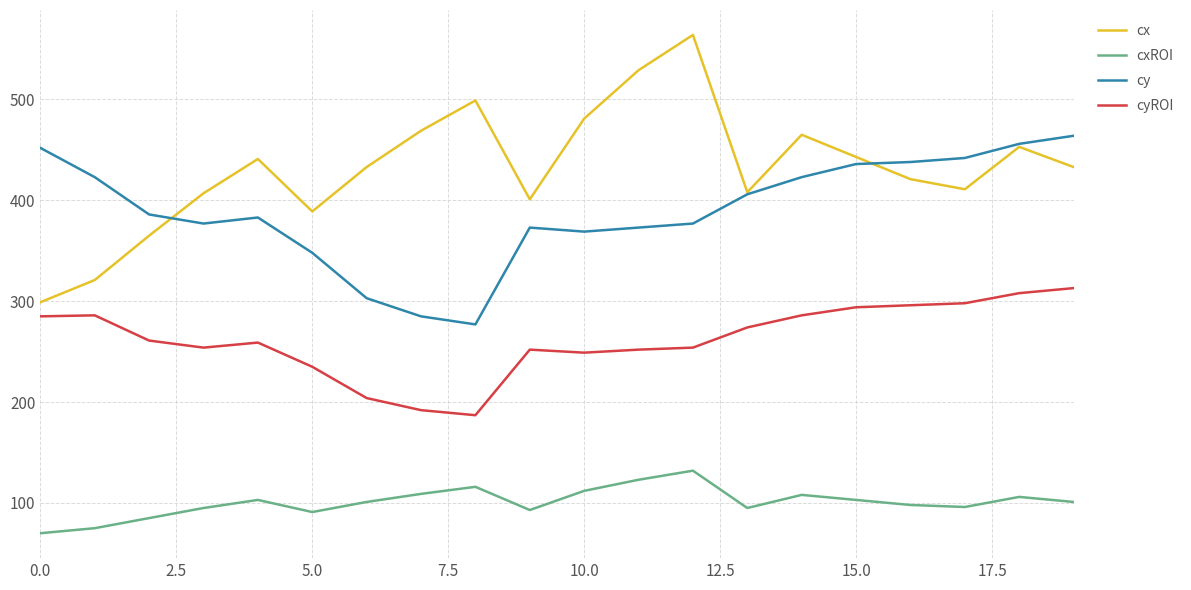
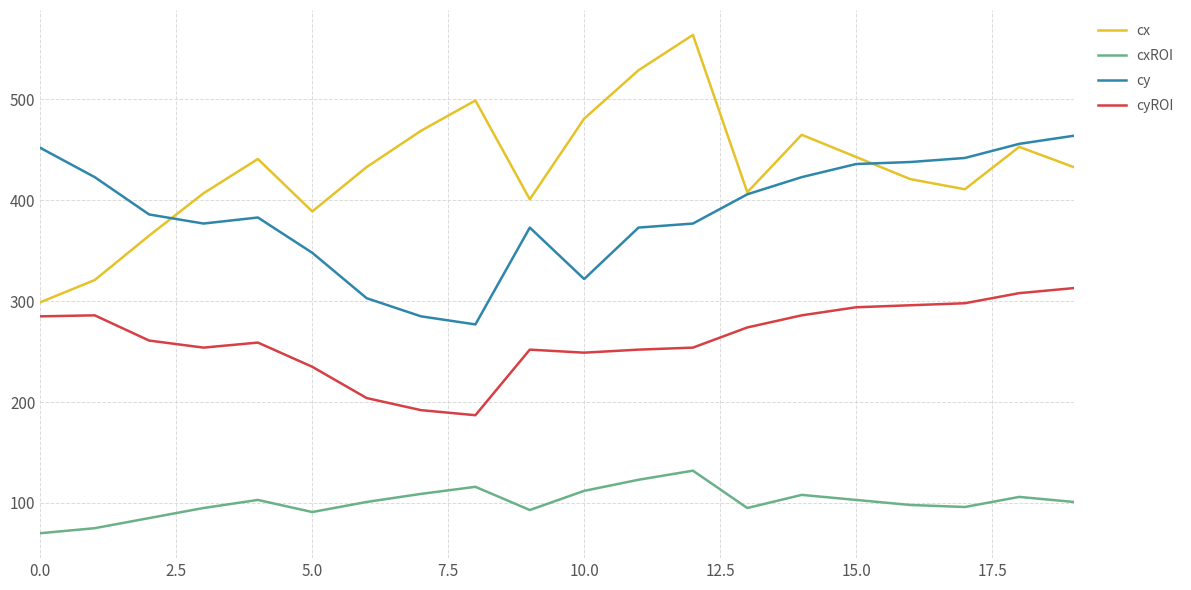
cy, 10.0: 369 -> 322
